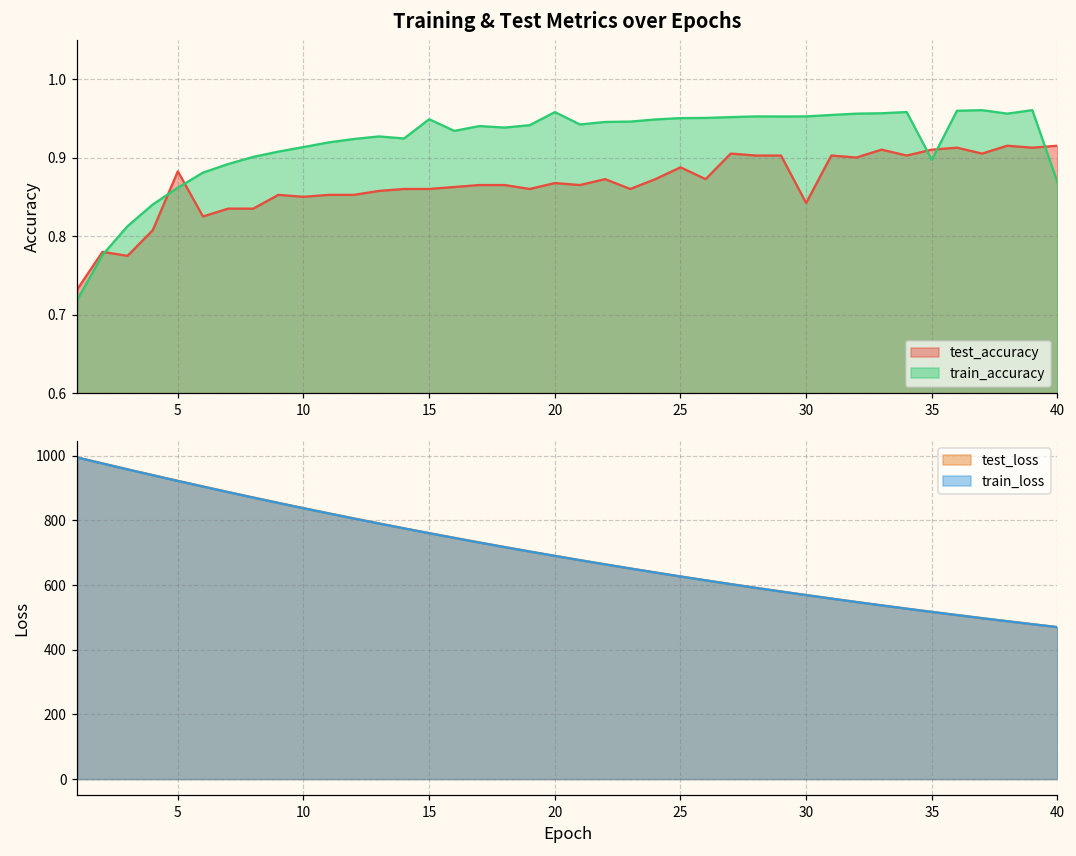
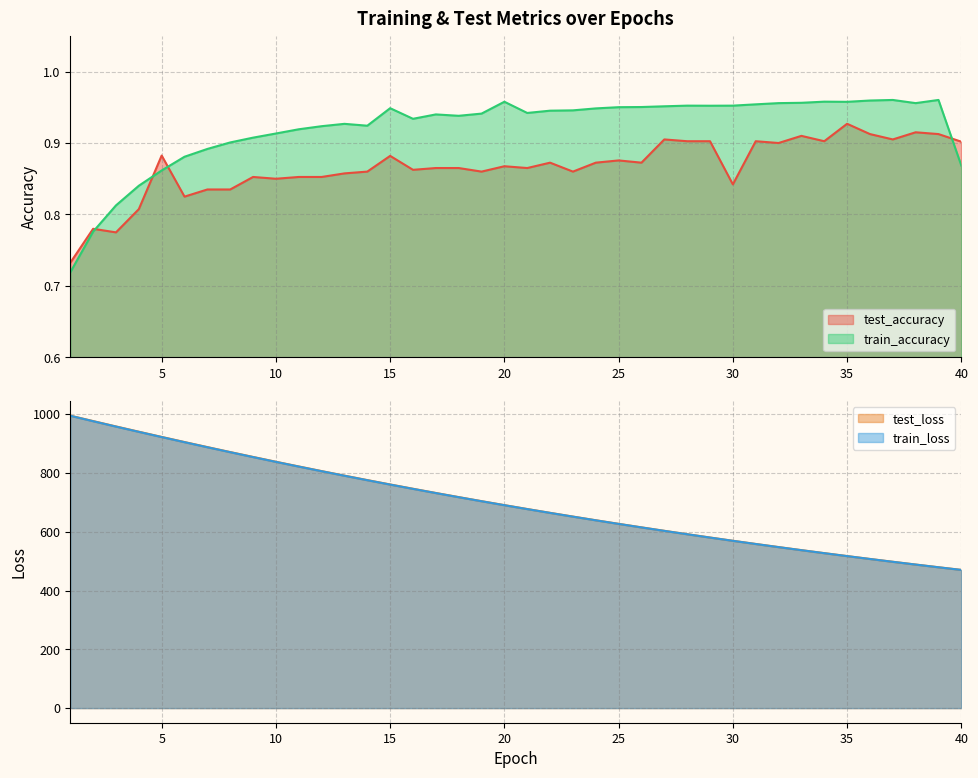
Training & Test Metrics over Epochs, test_accuracy, 15: 0.86 -> 0.88
Training & Test Metrics over Epochs, test_accuracy, 25: 0.89 -> 0.88
Training & Test Metrics over Epochs, test_accuracy, 35: 0.91 -> 0.93
Training & Test Metrics over Epochs, train_accuracy, 35: 0.90 -> 0.96
Training & Test Metrics over Epochs, test_accuracy, 40: 0.91 -> 0.90
